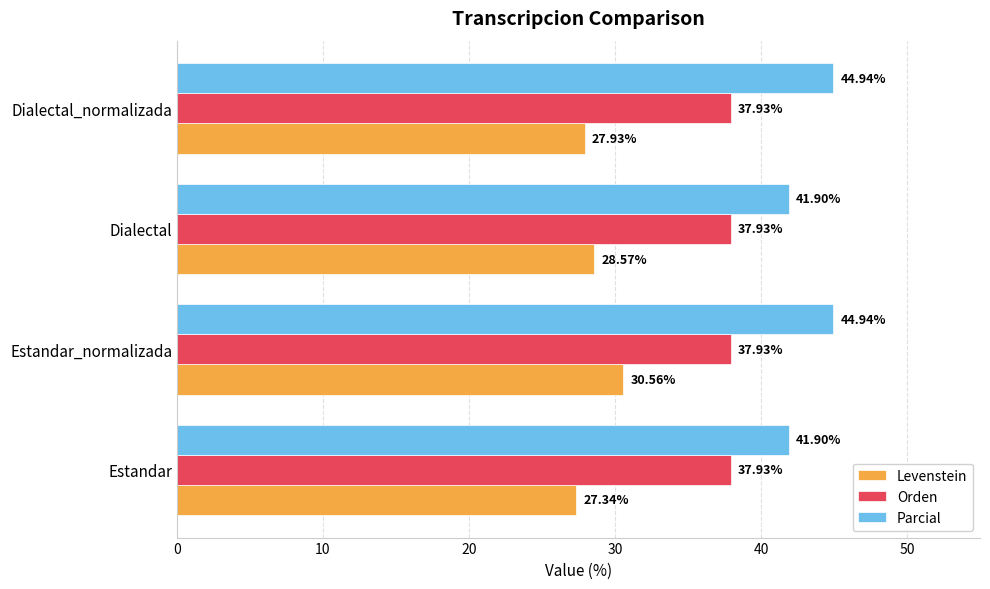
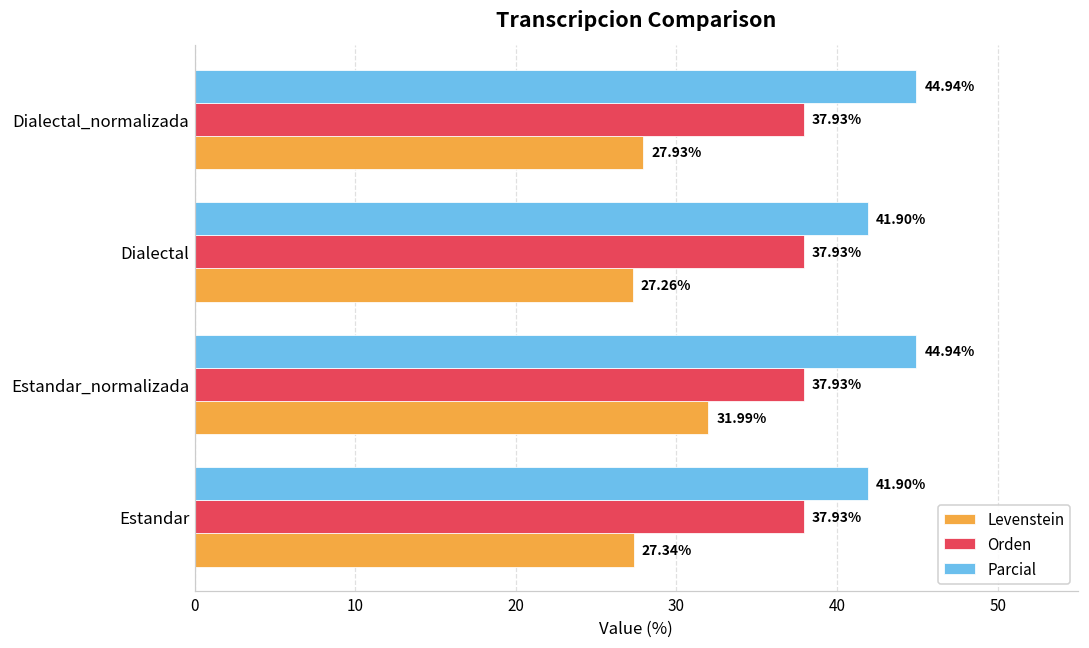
Levenstein, Dialectal: 28.57% -> 27.26%
Levenstein, Estandar_normalizada: 30.56% -> 31.99%
